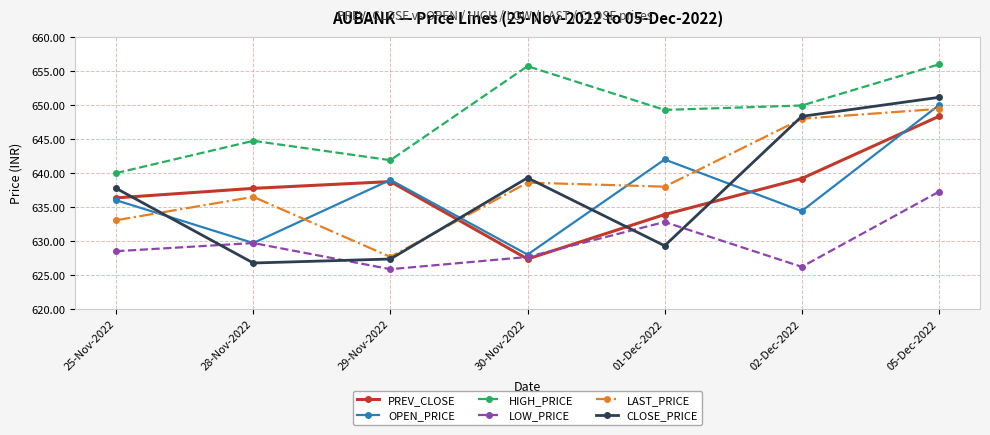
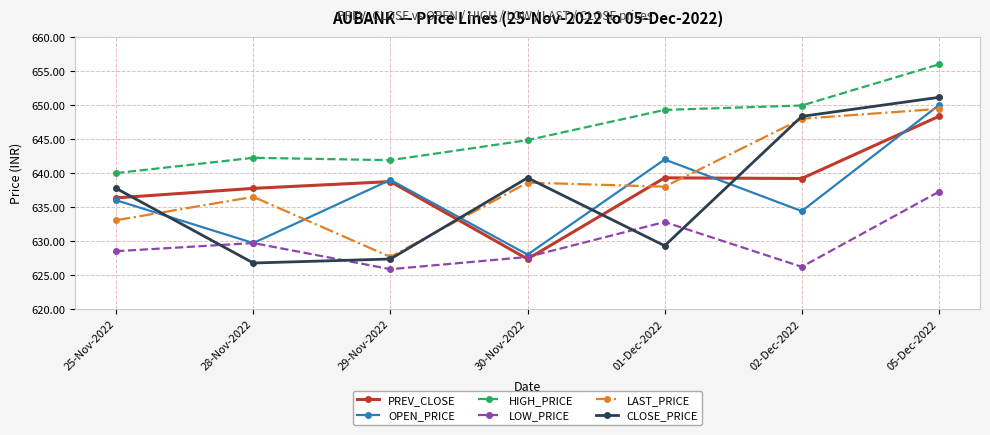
HIGH_PRICE, 28-Nov-2022: 645 -> 642
HIGH_PRICE, 30-Nov-2022: 656 -> 645
PREV_CLOSE, 01-Dec-2022: 634 -> 639
